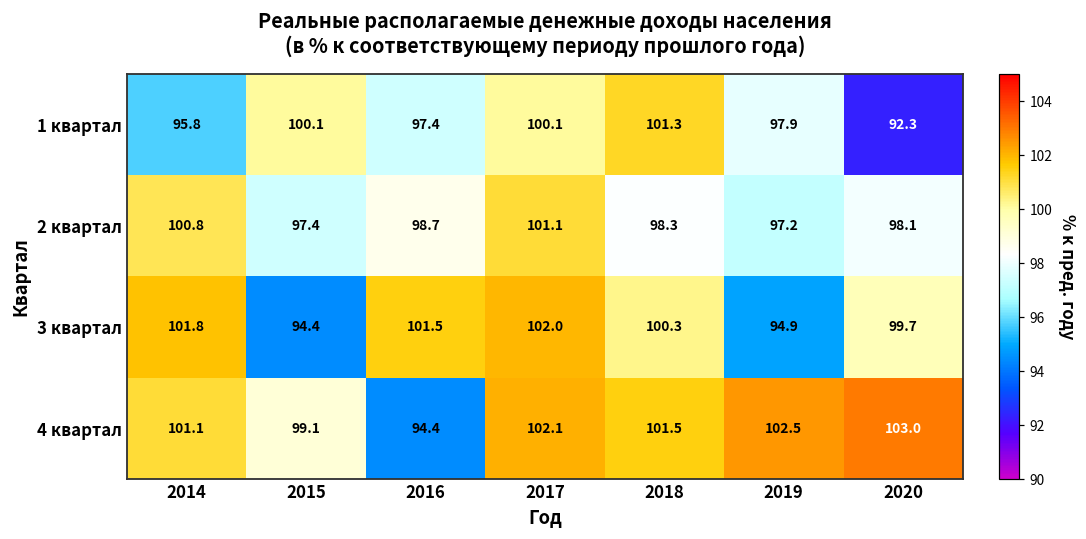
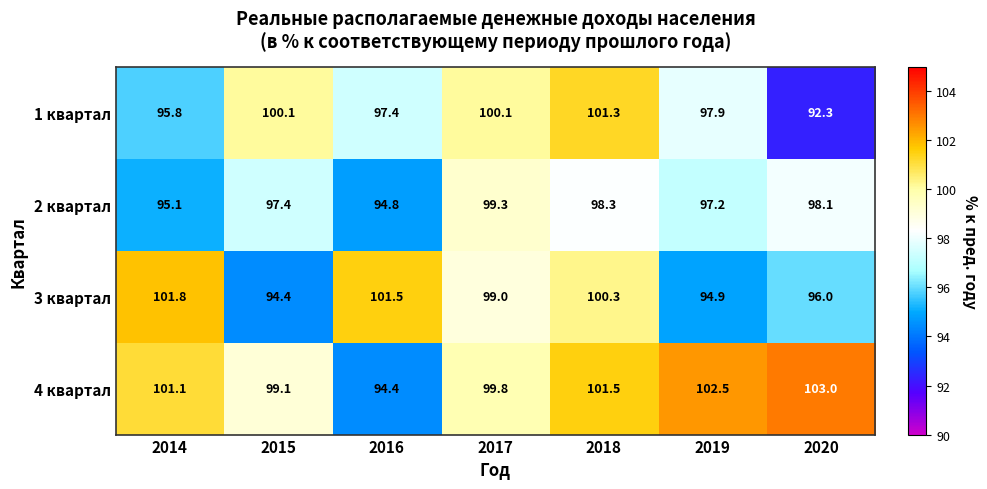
2 квартал, 2014: 100.8 -> 95.1
2 квартал, 2016: 98.7 -> 94.8
2 квартал, 2017: 101.1 -> 99.3
3 квартал, 2017: 102.0 -> 99.0
3 квартал, 2020: 99.7 -> 96.0
4 квартал, 2017: 102.1 -> 99.8
